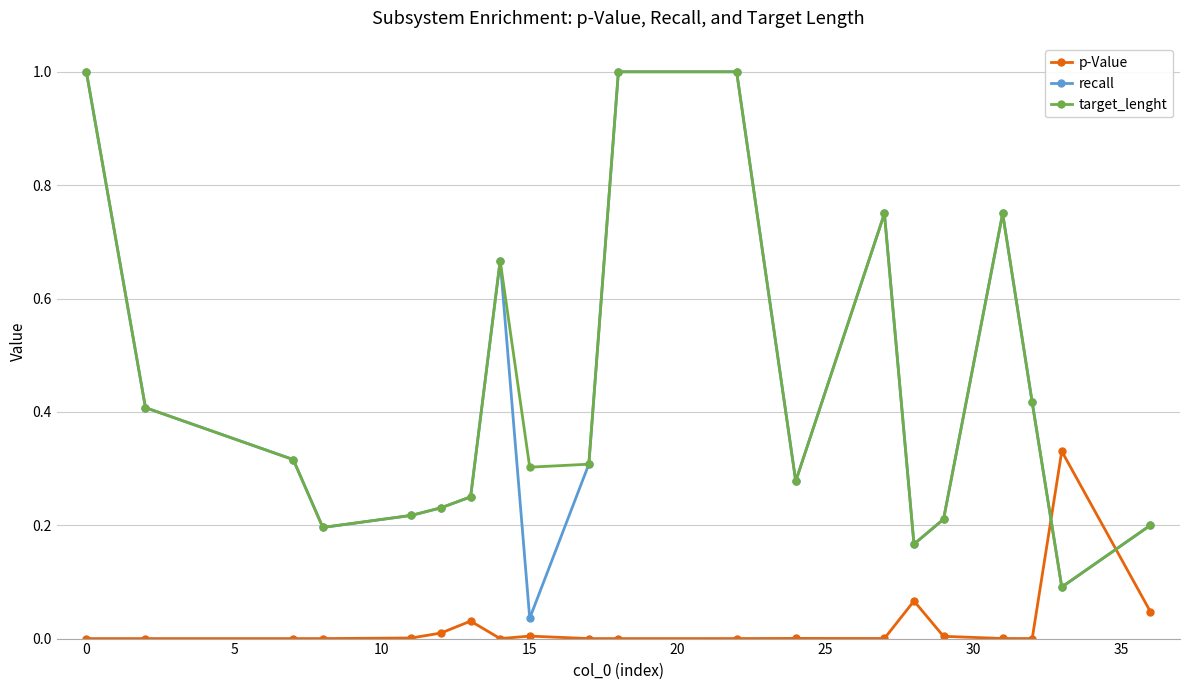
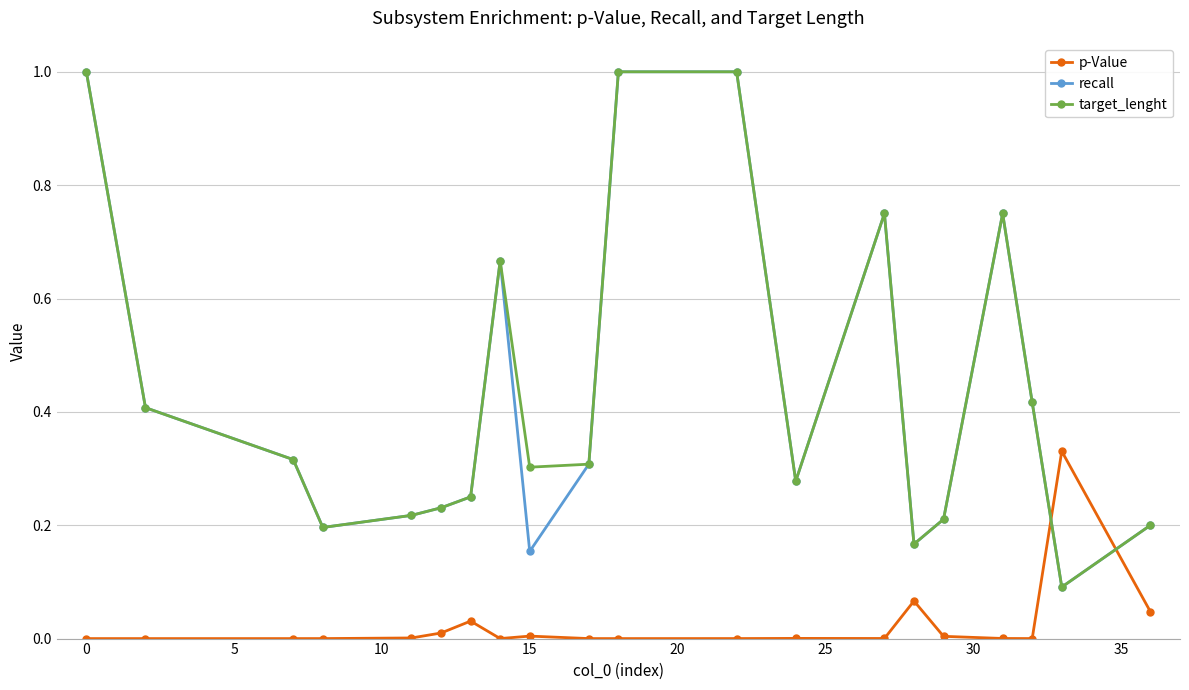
recall, 15: 0.04 -> 0.15
